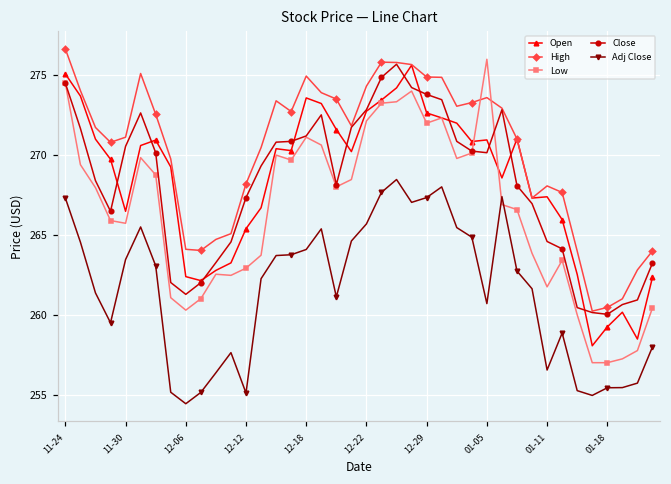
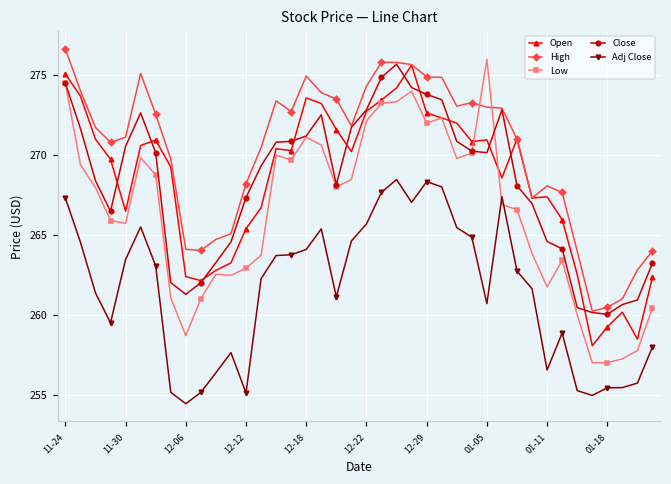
Low, 12-06: 260.3 -> 258.7
Adj Close, 12-29: 267.3 -> 268.3
High, 01-05: 273.6 -> 273.0
